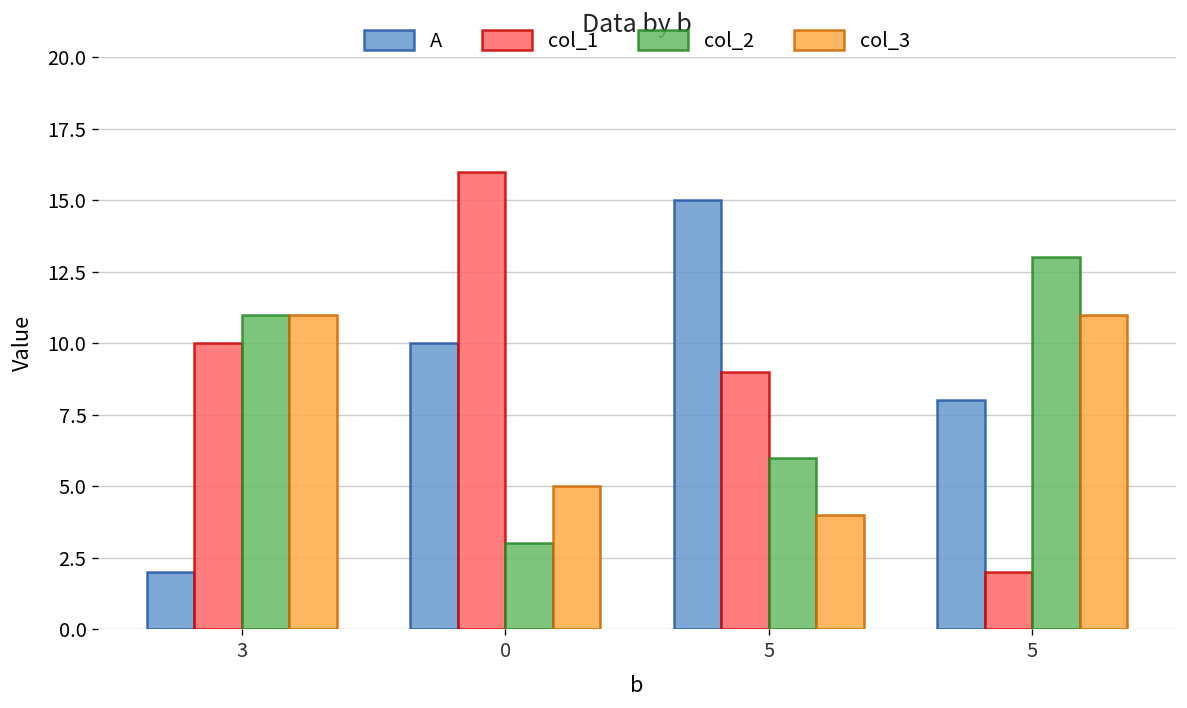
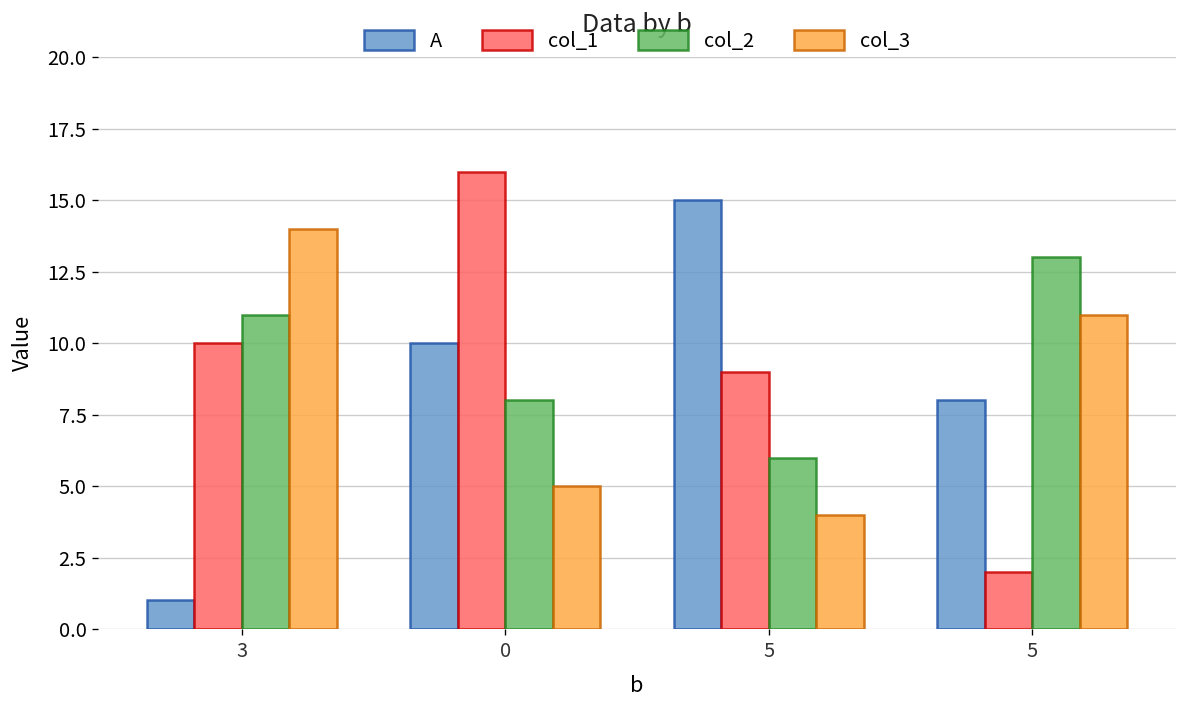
A, 3: 2 -> 1
col_3, 3: 11 -> 14
col_2, 0: 3 -> 8
